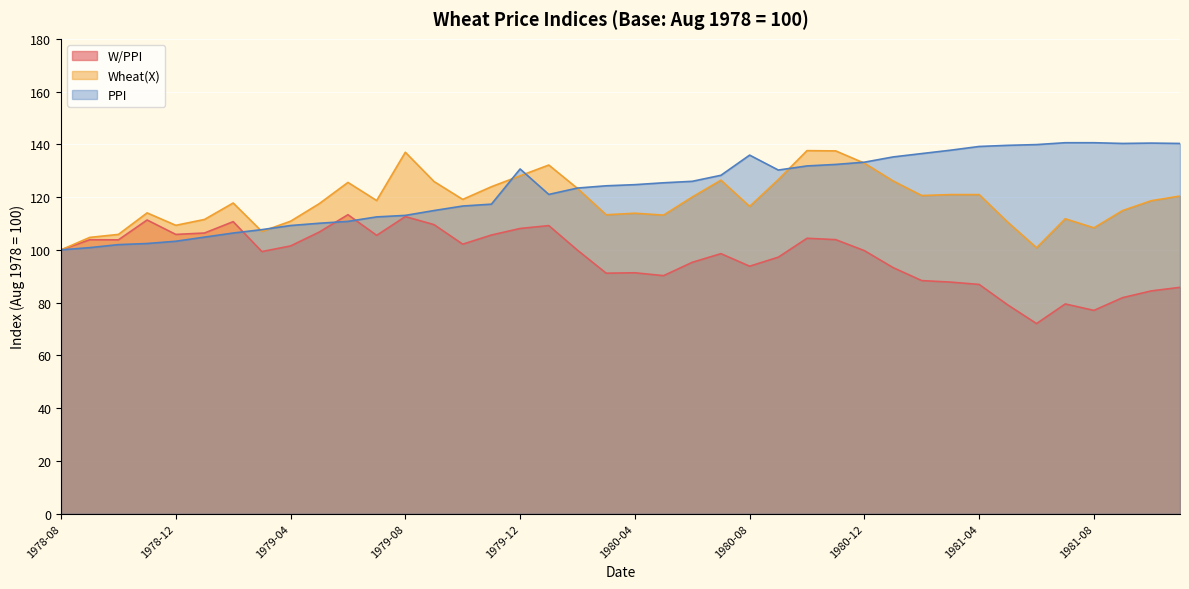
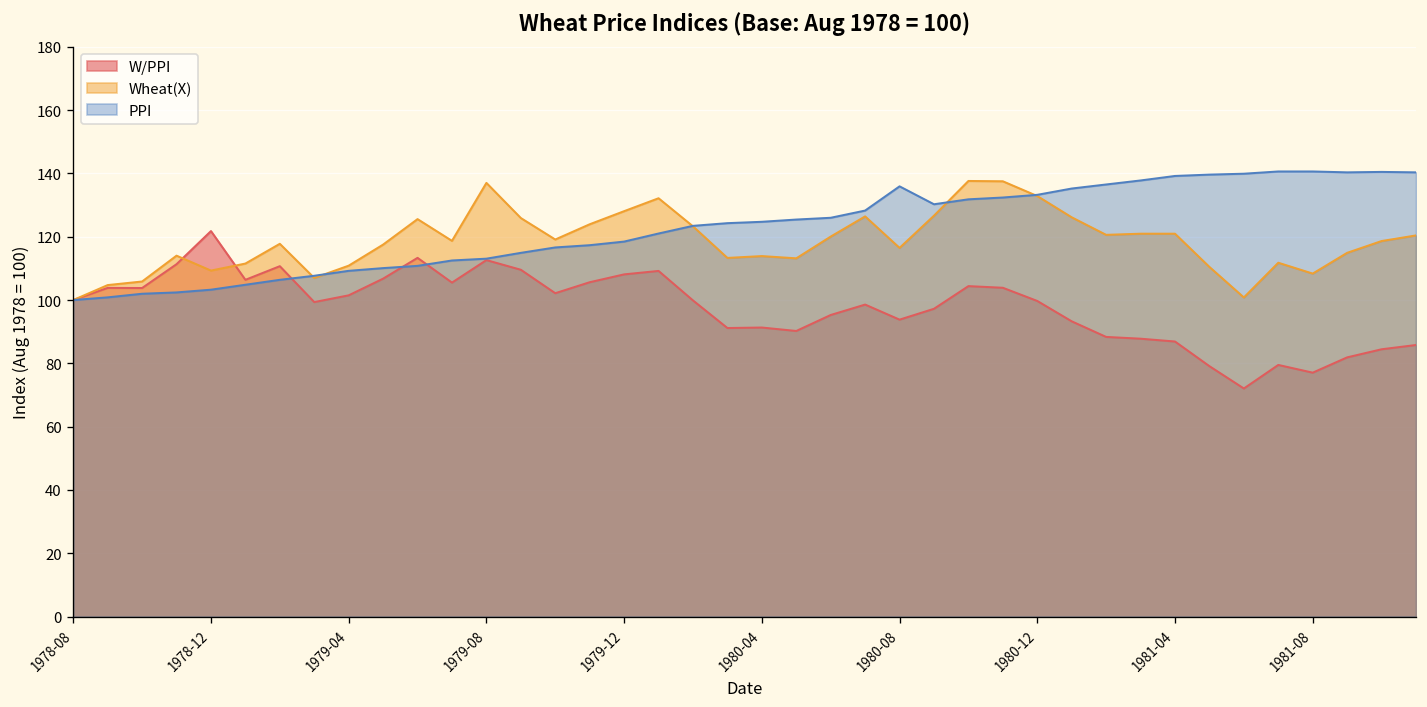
W/PPI, 1978-12: 106 -> 122
PPI, 1979-12: 131 -> 118
